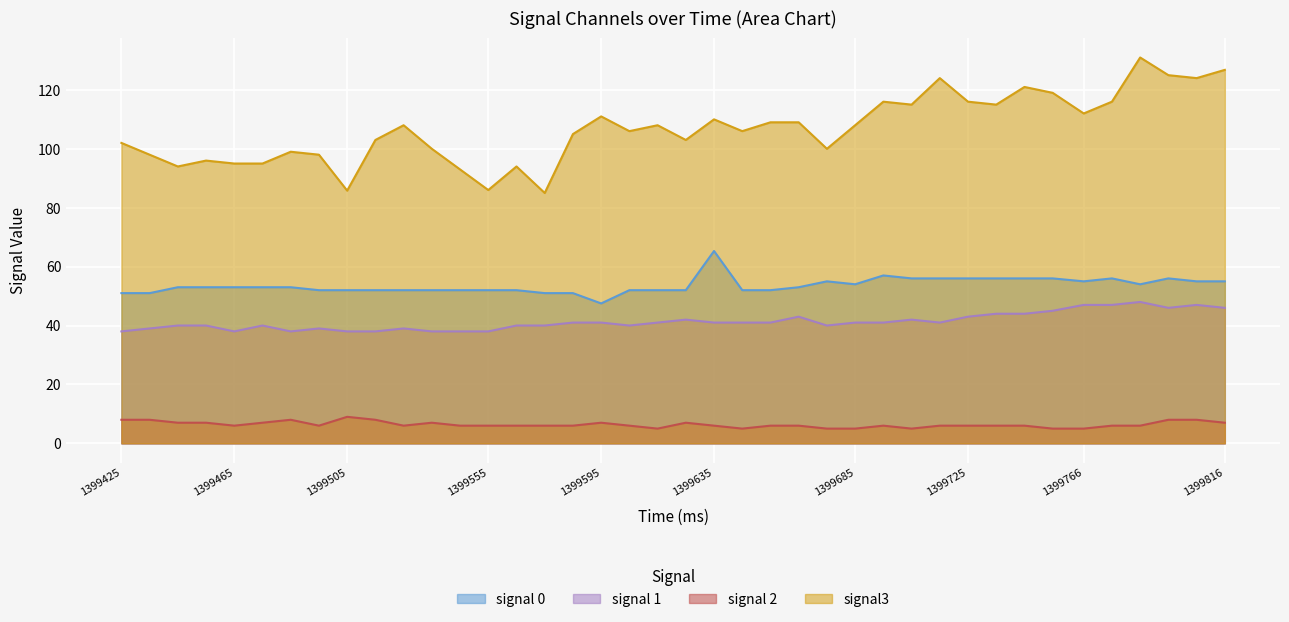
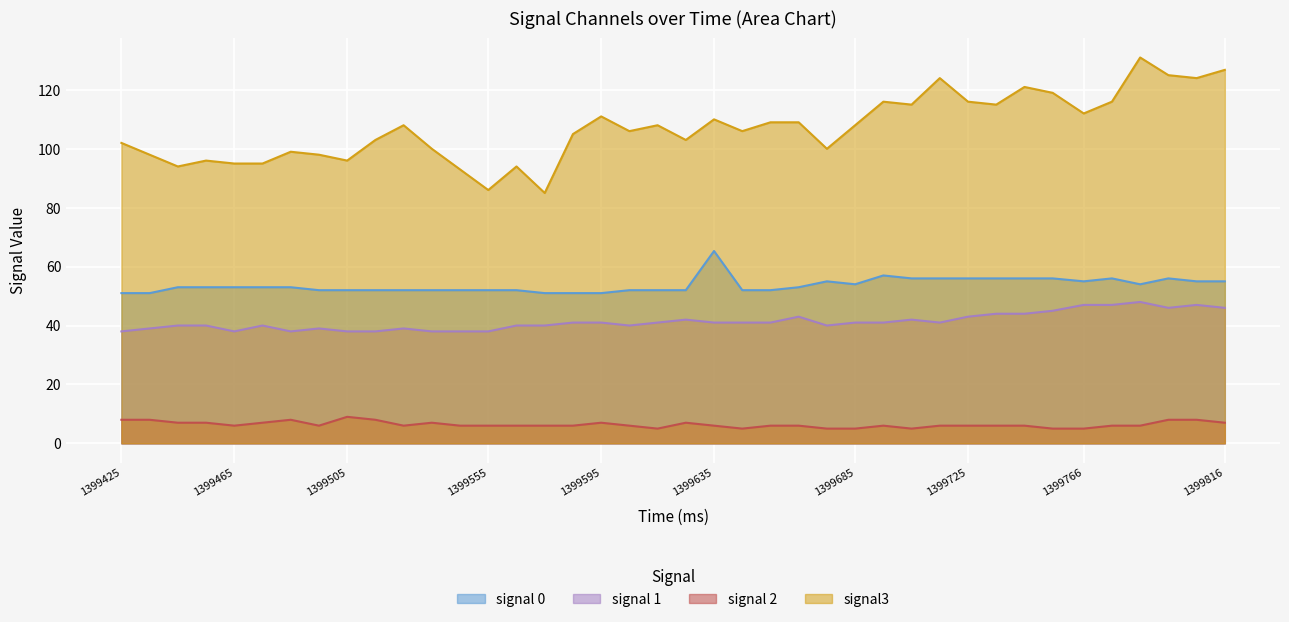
signal3, 1399505: 86 -> 96
signal 0, 1399595: 48 -> 51
